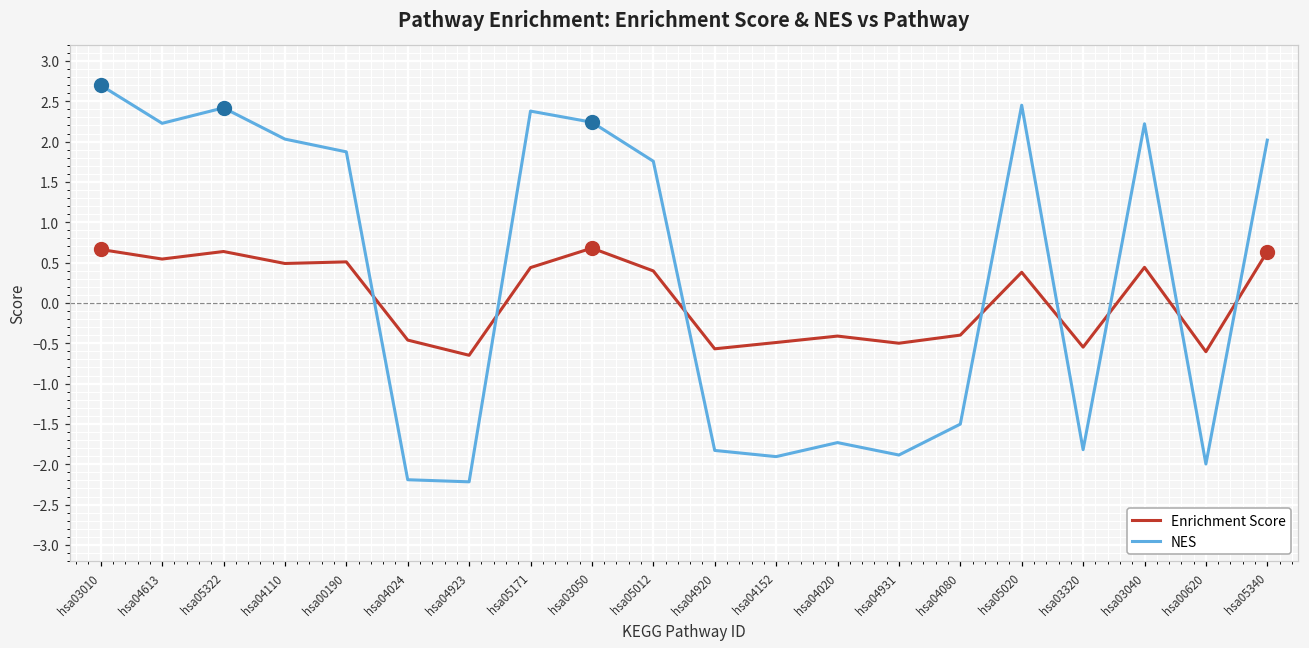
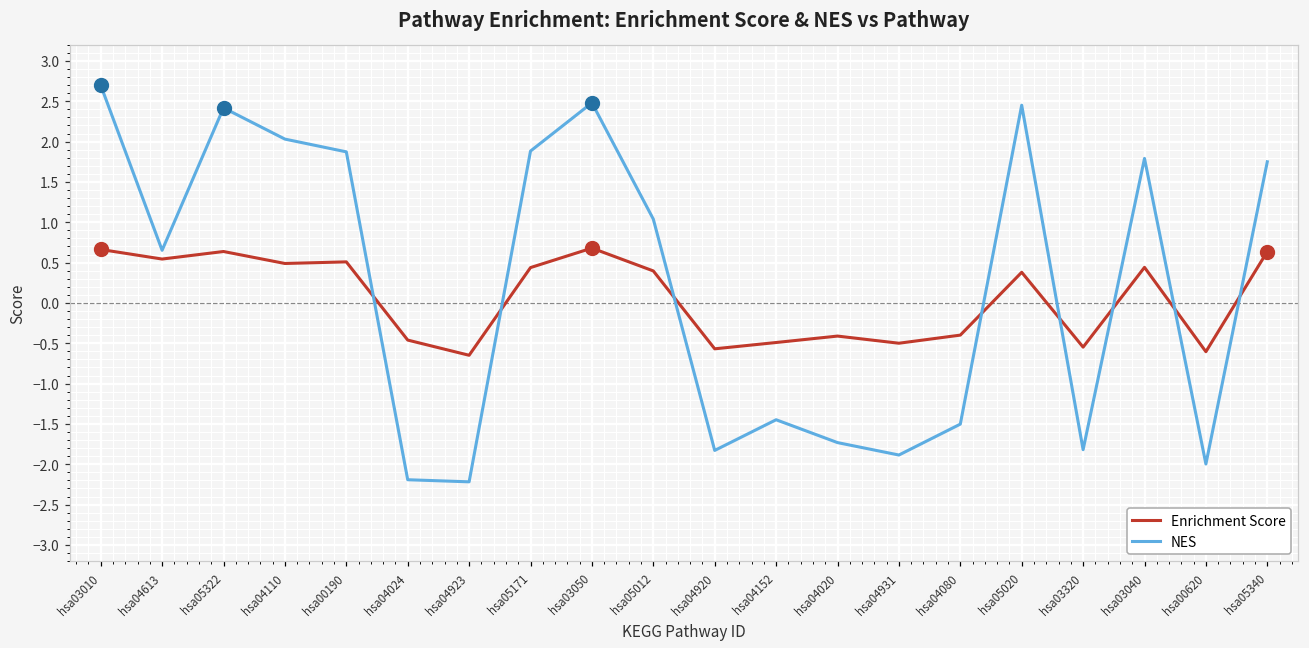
NES, hsa04613: 2.2 -> 0.7
NES, hsa05171: 2.4 -> 1.9
NES, hsa03050: 2.2 -> 2.5
NES, hsa05012: 1.8 -> 1.0
NES, hsa04152: -1.9 -> -1.4
NES, hsa03040: 2.2 -> 1.8
NES, hsa05340: 2.0 -> 1.7
